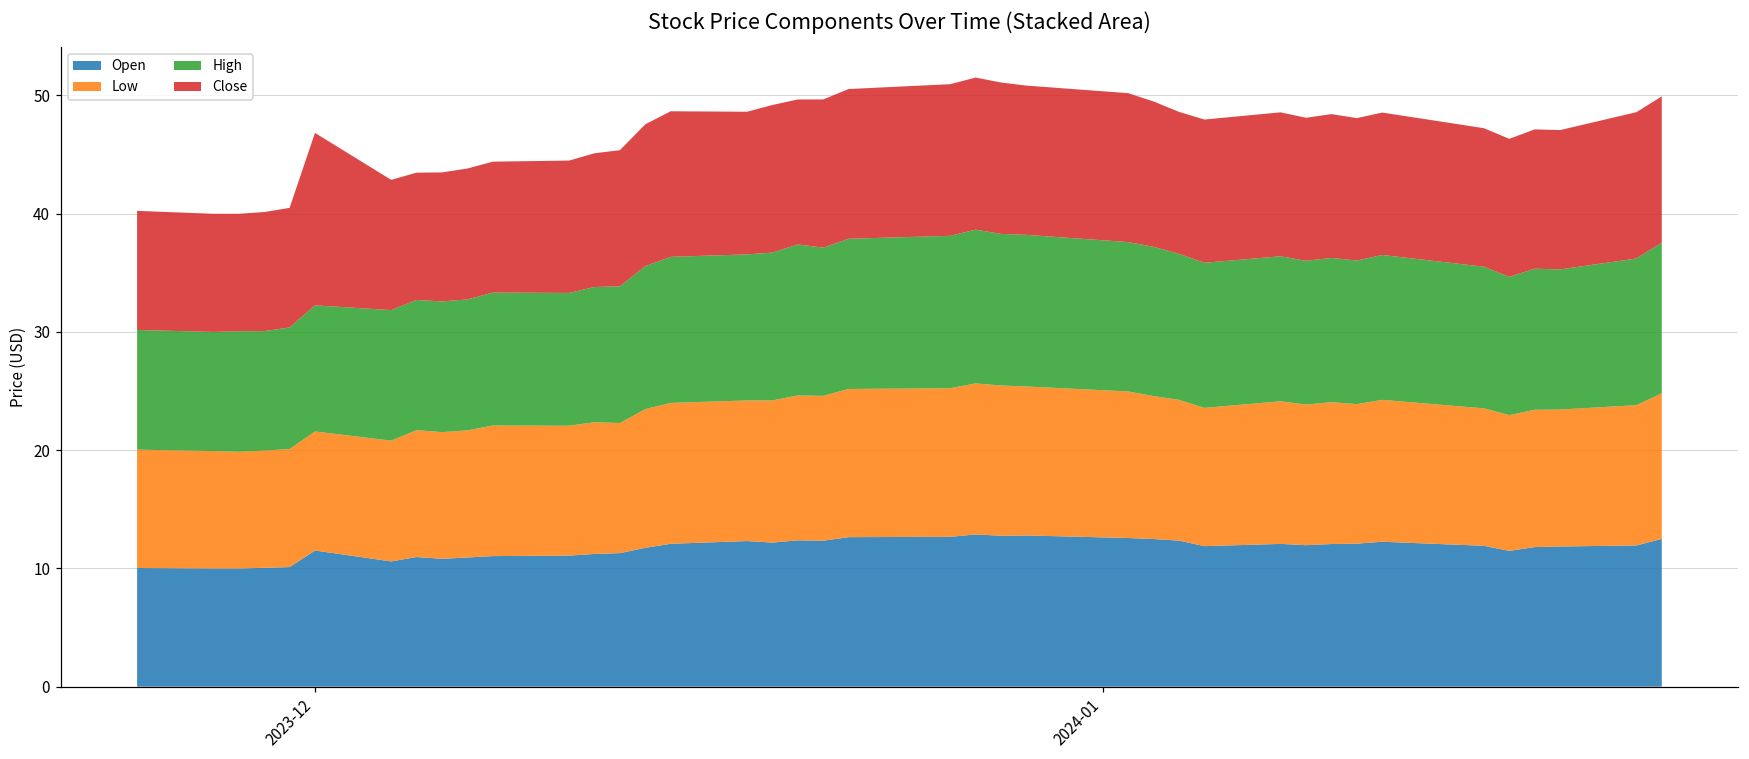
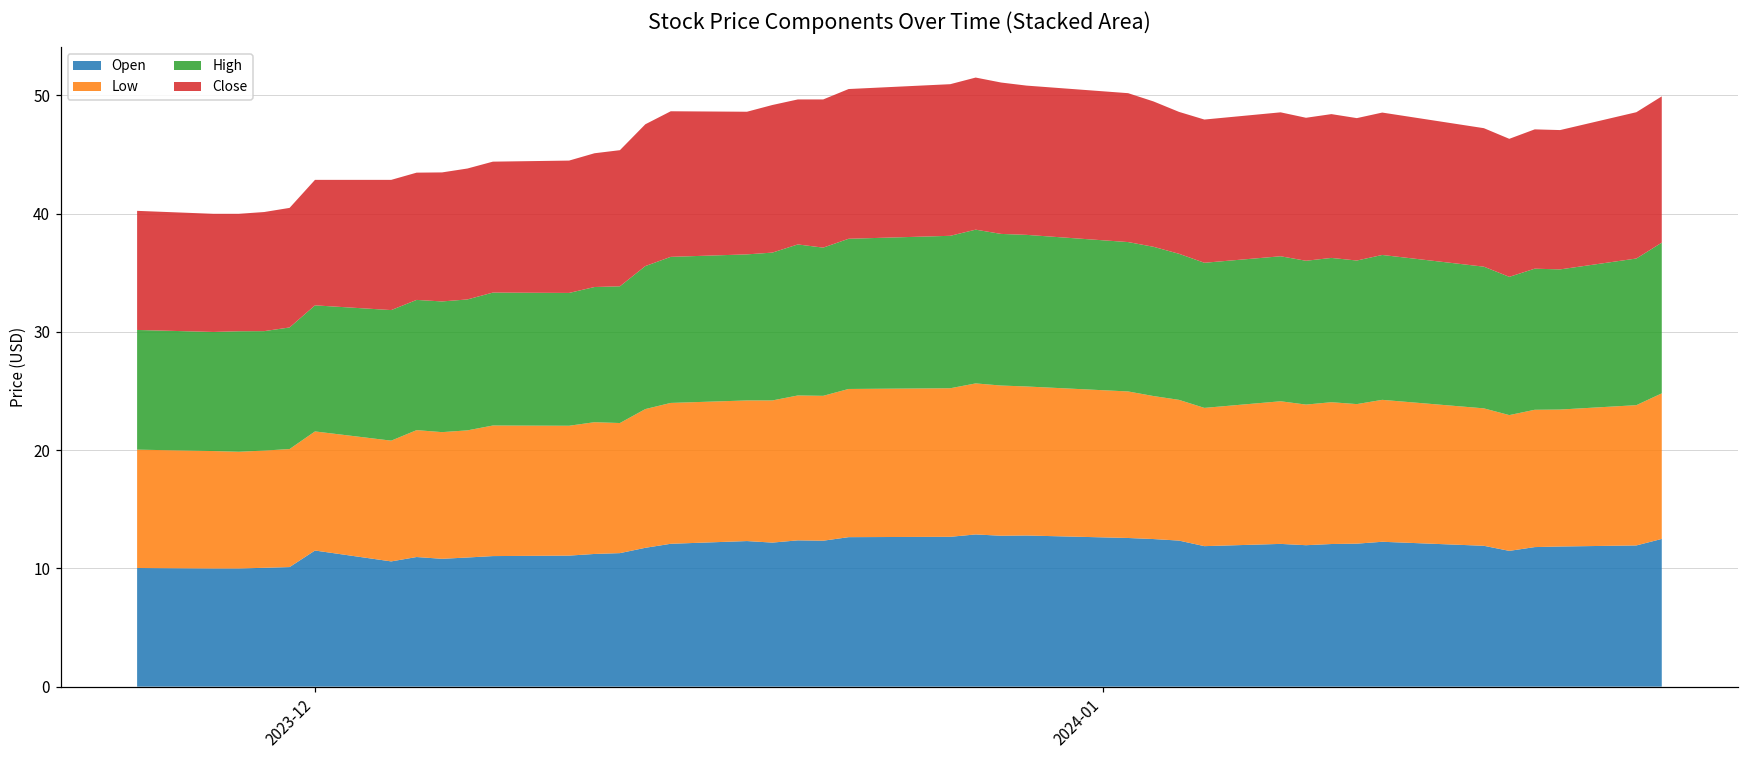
Close, 2023-12: 14.6 -> 10.6
